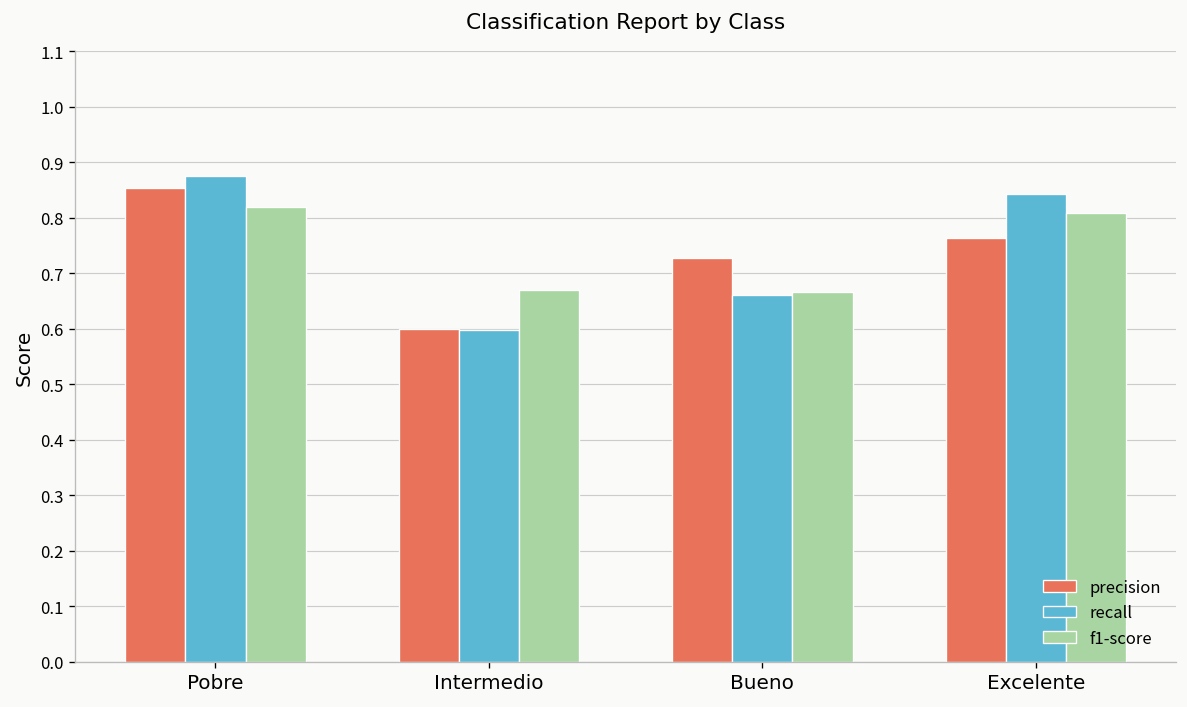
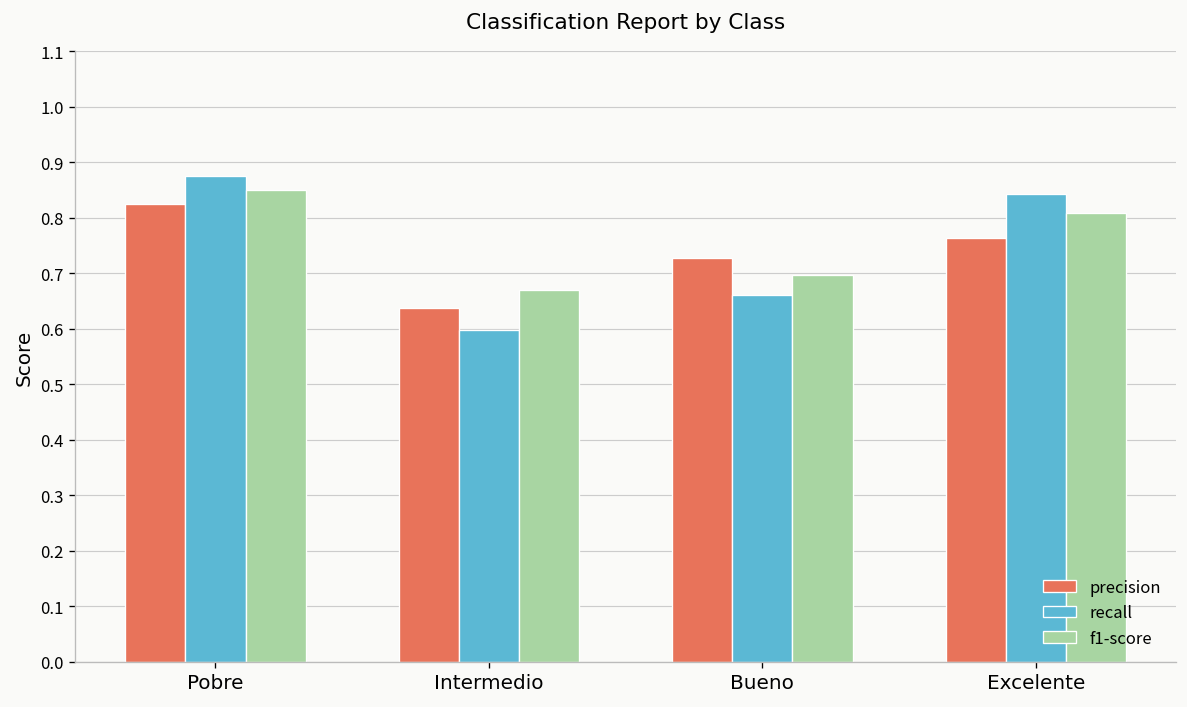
precision, Pobre: 0.85 -> 0.82
f1-score, Pobre: 0.82 -> 0.85
precision, Intermedio: 0.60 -> 0.64
f1-score, Bueno: 0.67 -> 0.70
